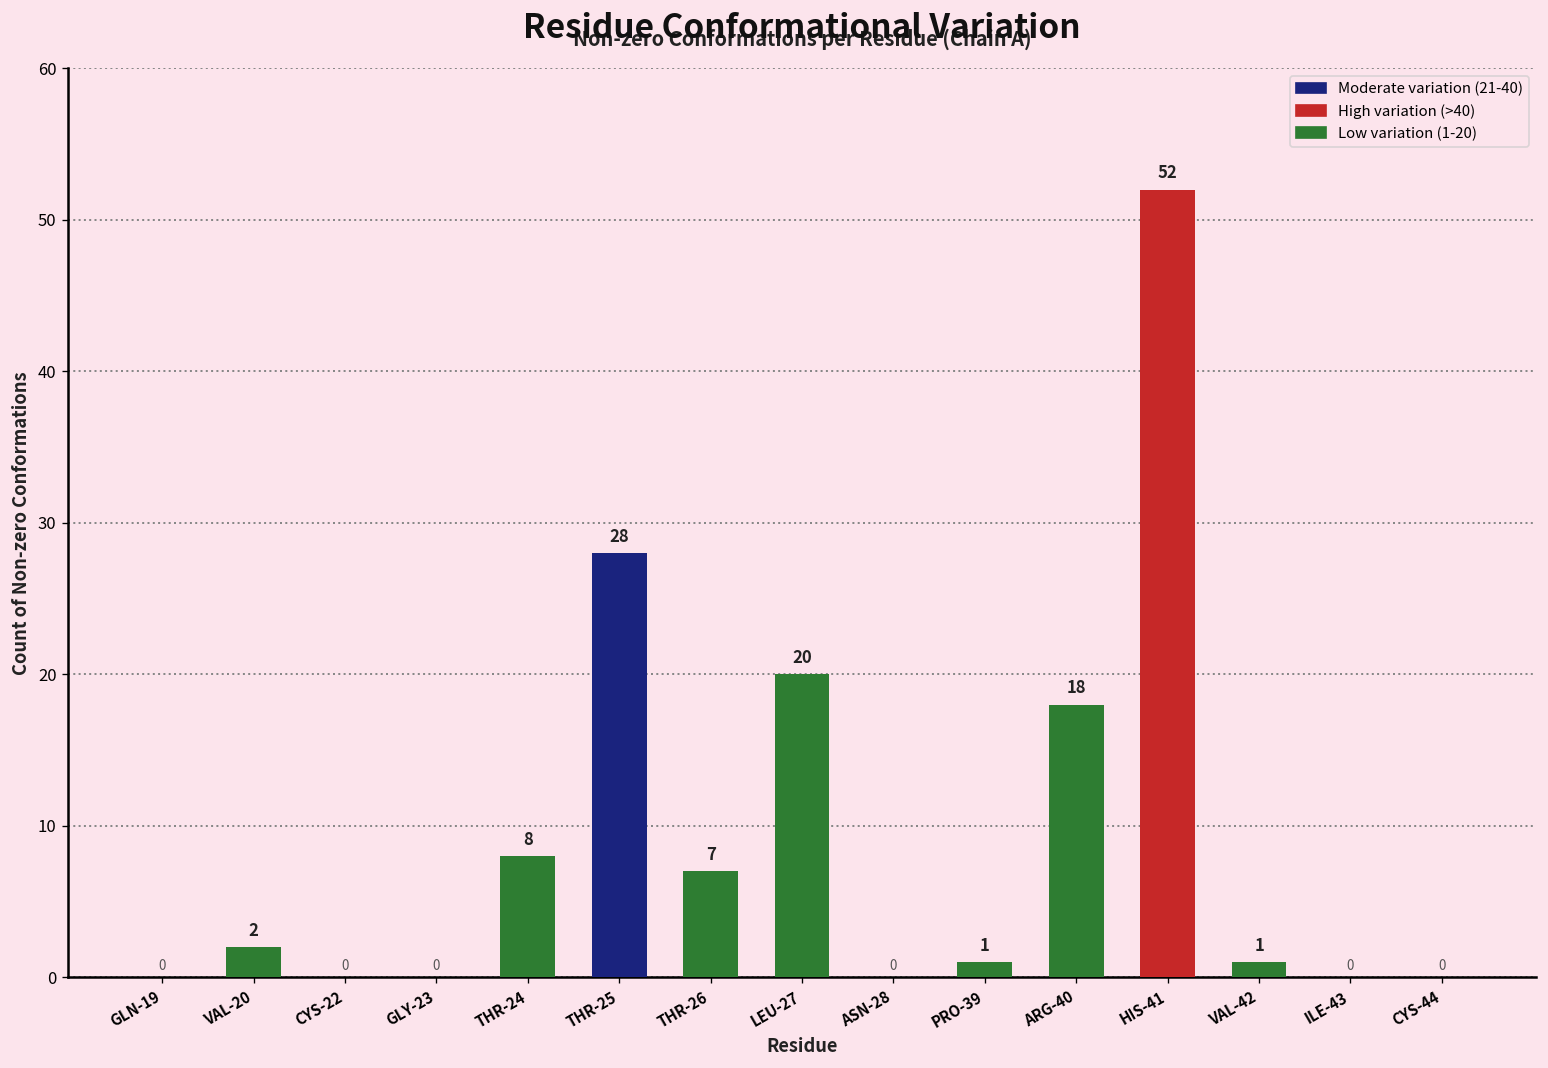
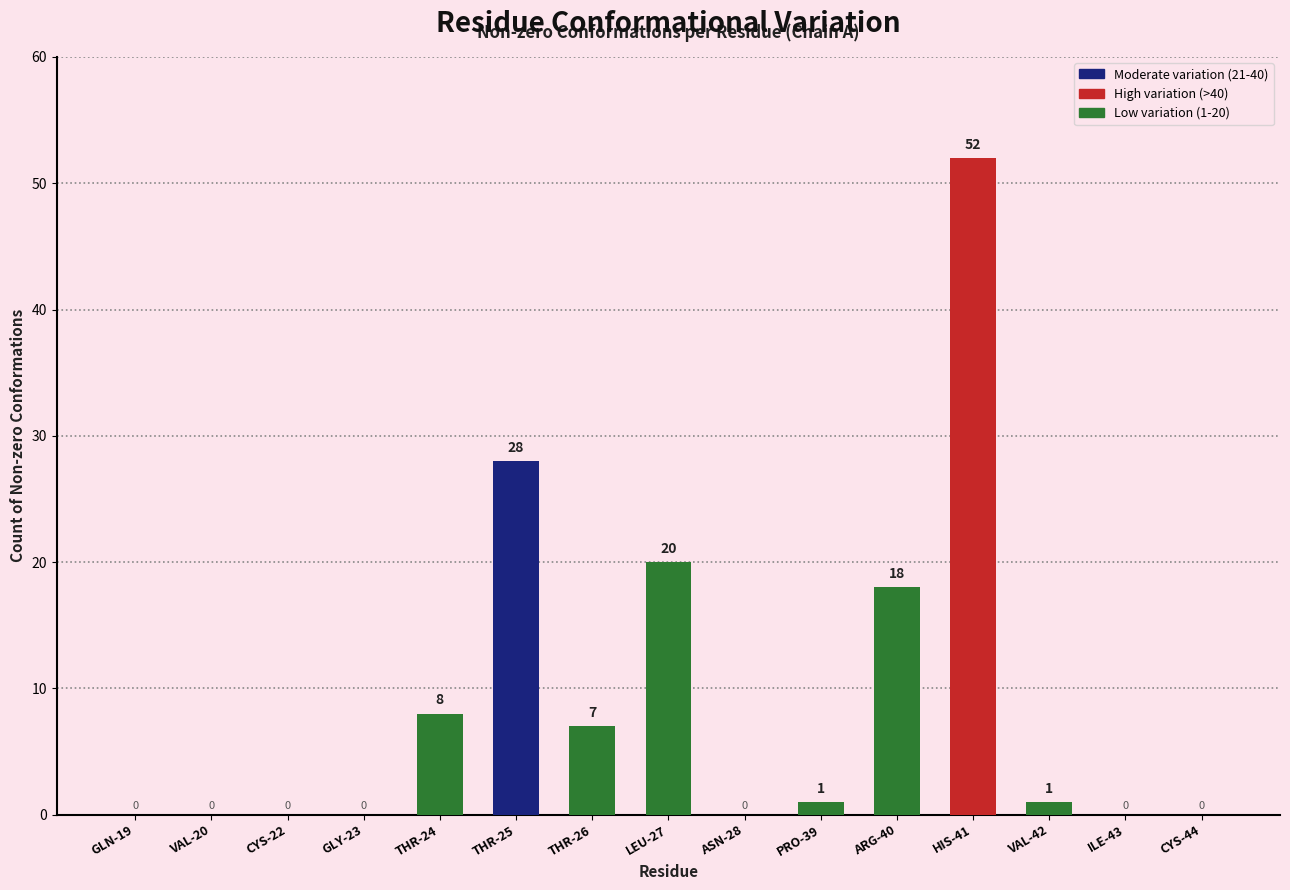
VAL-20: 2 -> 0
